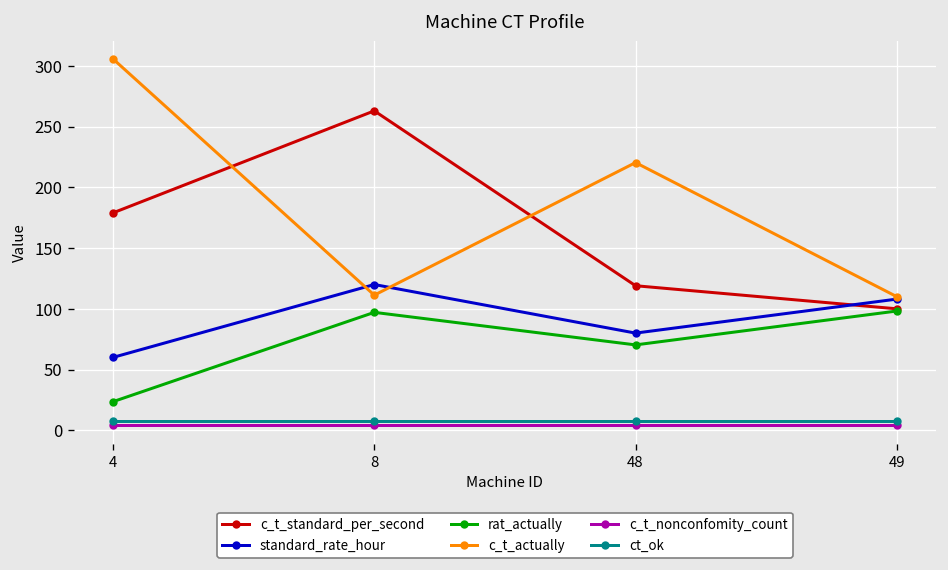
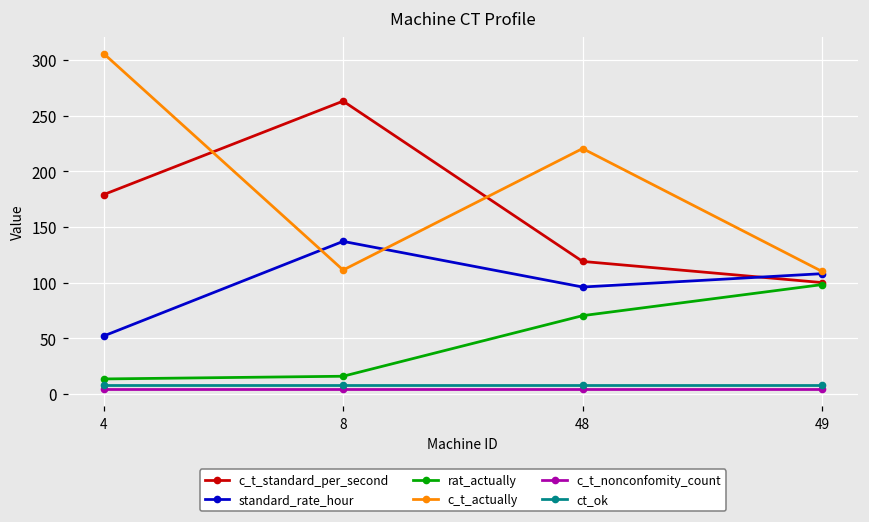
standard_rate_hour, 4: 60 -> 52
rat_actually, 4: 24 -> 13
standard_rate_hour, 8: 120 -> 137
rat_actually, 8: 97 -> 16
standard_rate_hour, 48: 80 -> 96
